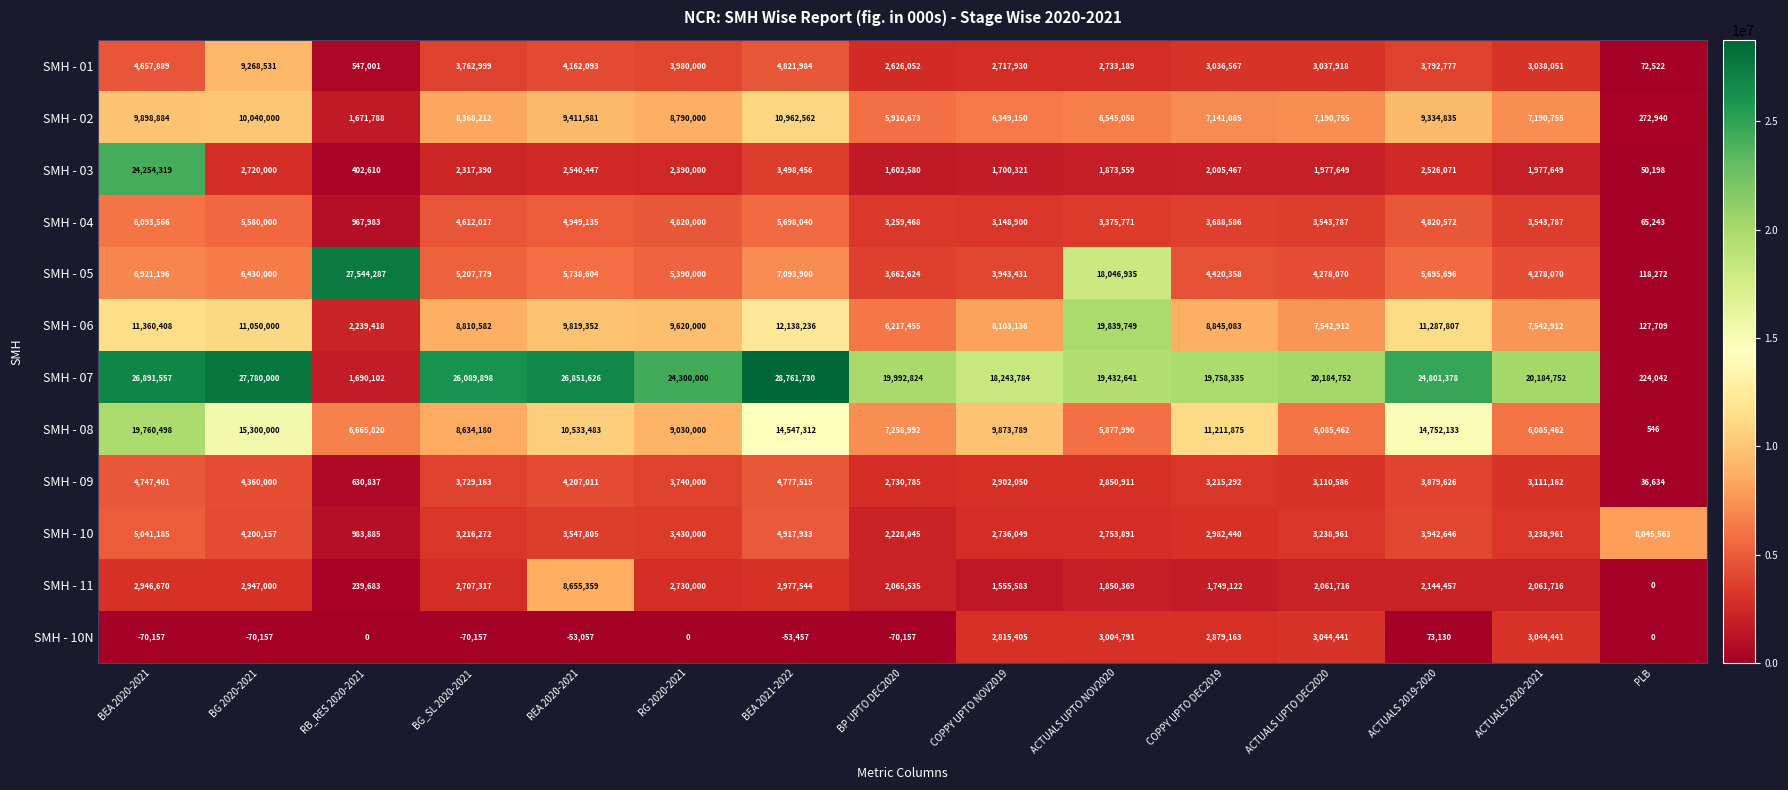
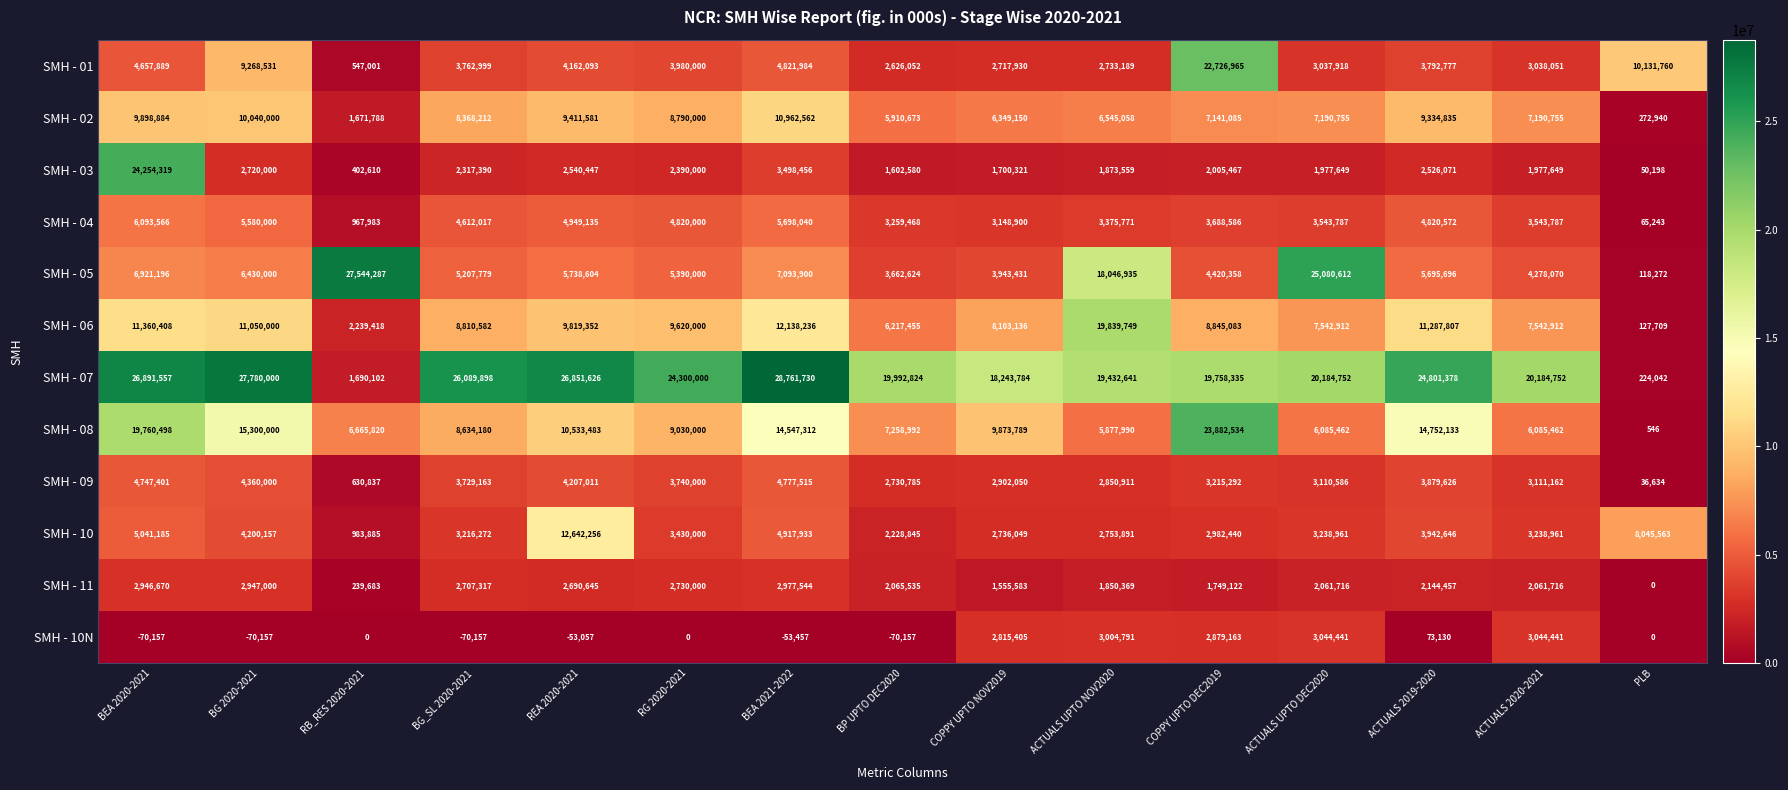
SMH - 01, COPPY UPTO DEC2019: 3,036,567 -> 22,726,965
SMH - 01, PLB: 72,522 -> 10,131,760
SMH - 05, ACTUALS UPTO DEC2020: 4,278,070 -> 25,080,612
SMH - 08, COPPY UPTO DEC2019: 11,211,875 -> 23,882,534
SMH - 10, REA 2020-2021: 3,547,805 -> 12,642,256
SMH - 11, REA 2020-2021: 8,655,359 -> 2,690,645
